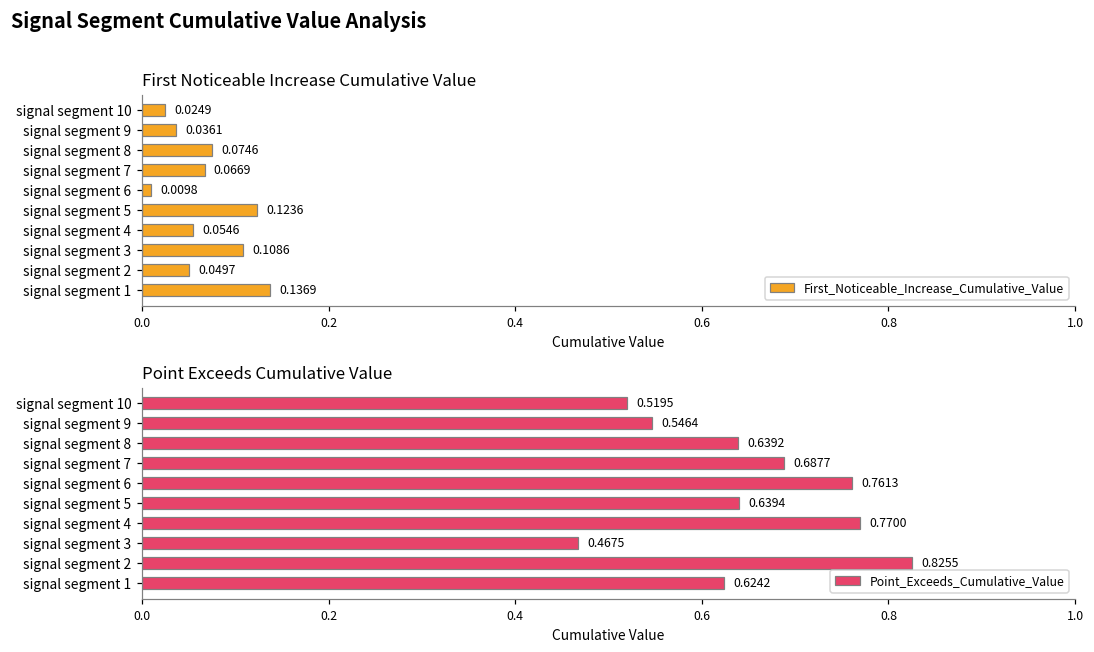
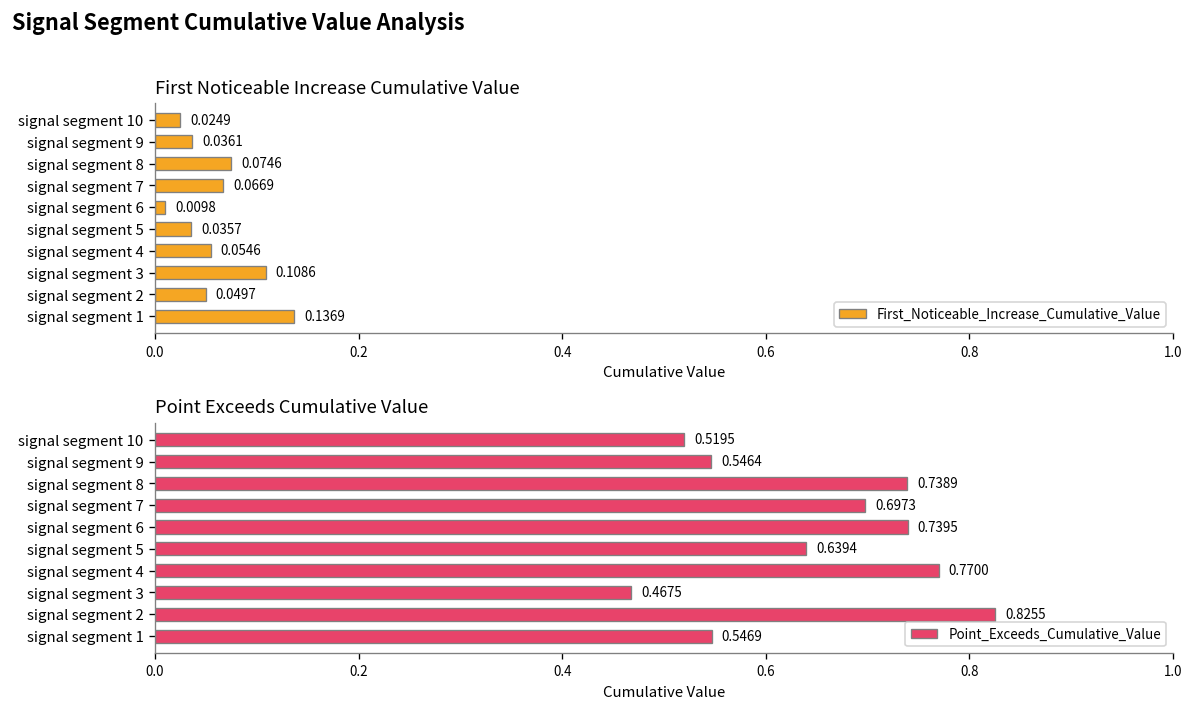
First Noticeable Increase Cumulative Value, signal segment 5: 0.1236 -> 0.0357
Point Exceeds Cumulative Value, signal segment 8: 0.6392 -> 0.7389
Point Exceeds Cumulative Value, signal segment 7: 0.6877 -> 0.6973
Point Exceeds Cumulative Value, signal segment 6: 0.7613 -> 0.7395
Point Exceeds Cumulative Value, signal segment 1: 0.6242 -> 0.5469
